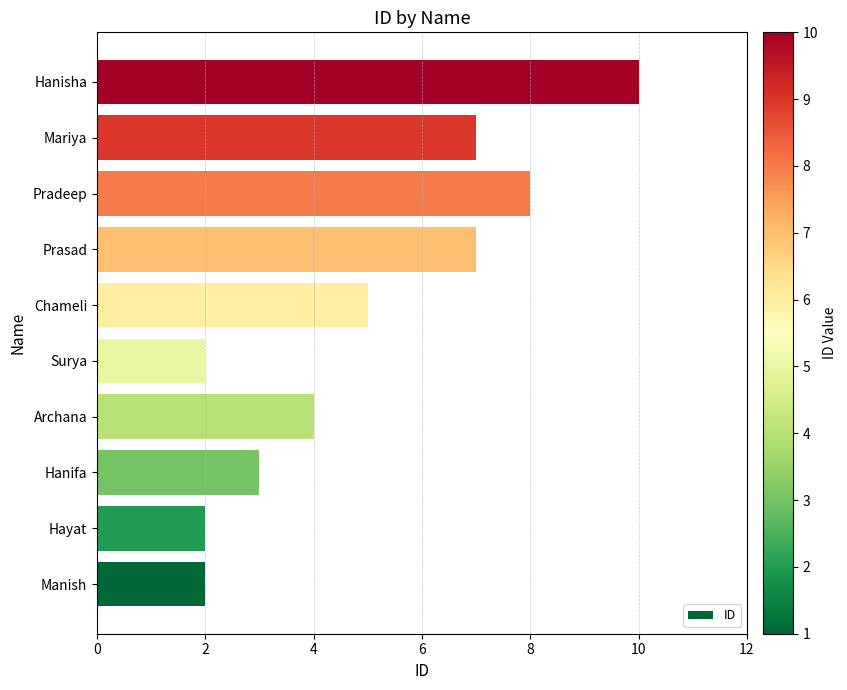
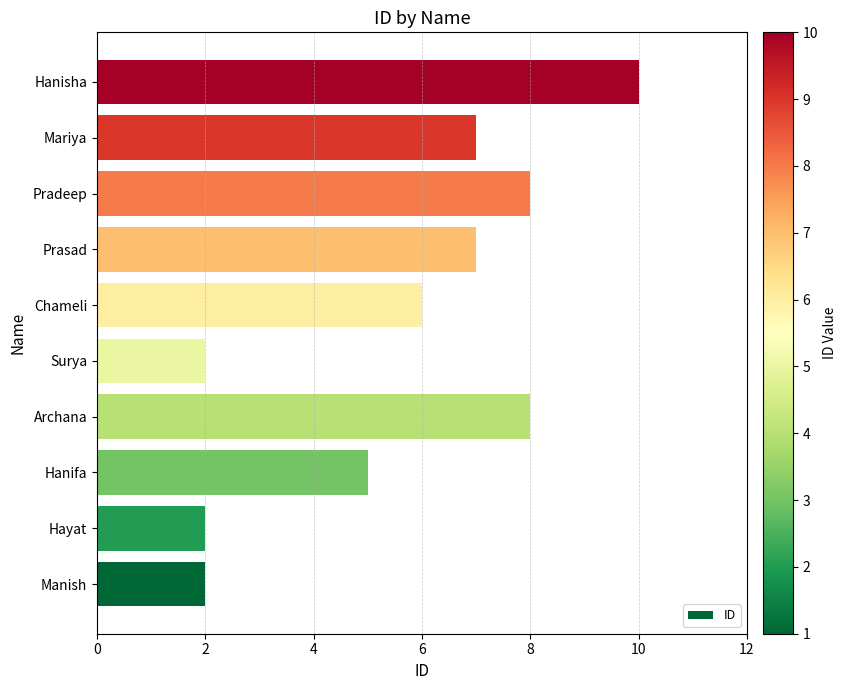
Chameli: 5 -> 6
Archana: 4 -> 8
Hanifa: 3 -> 5
